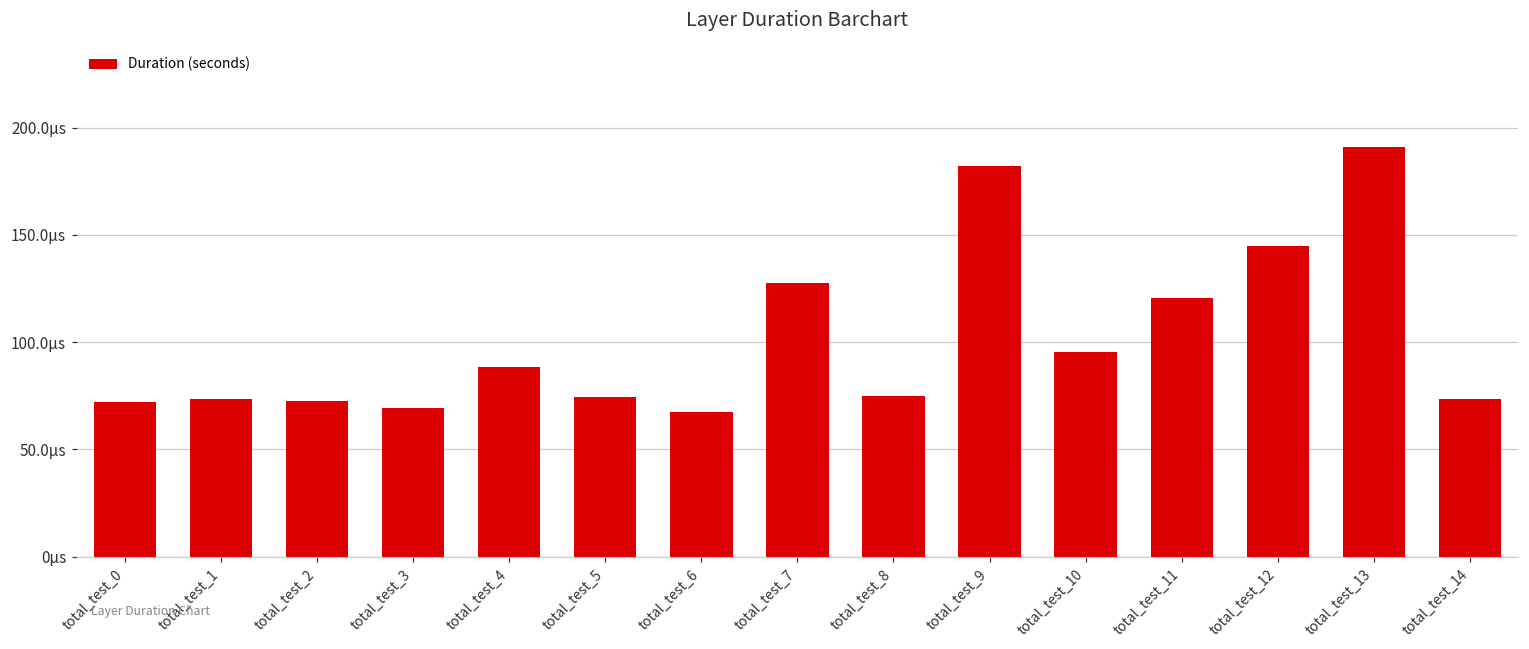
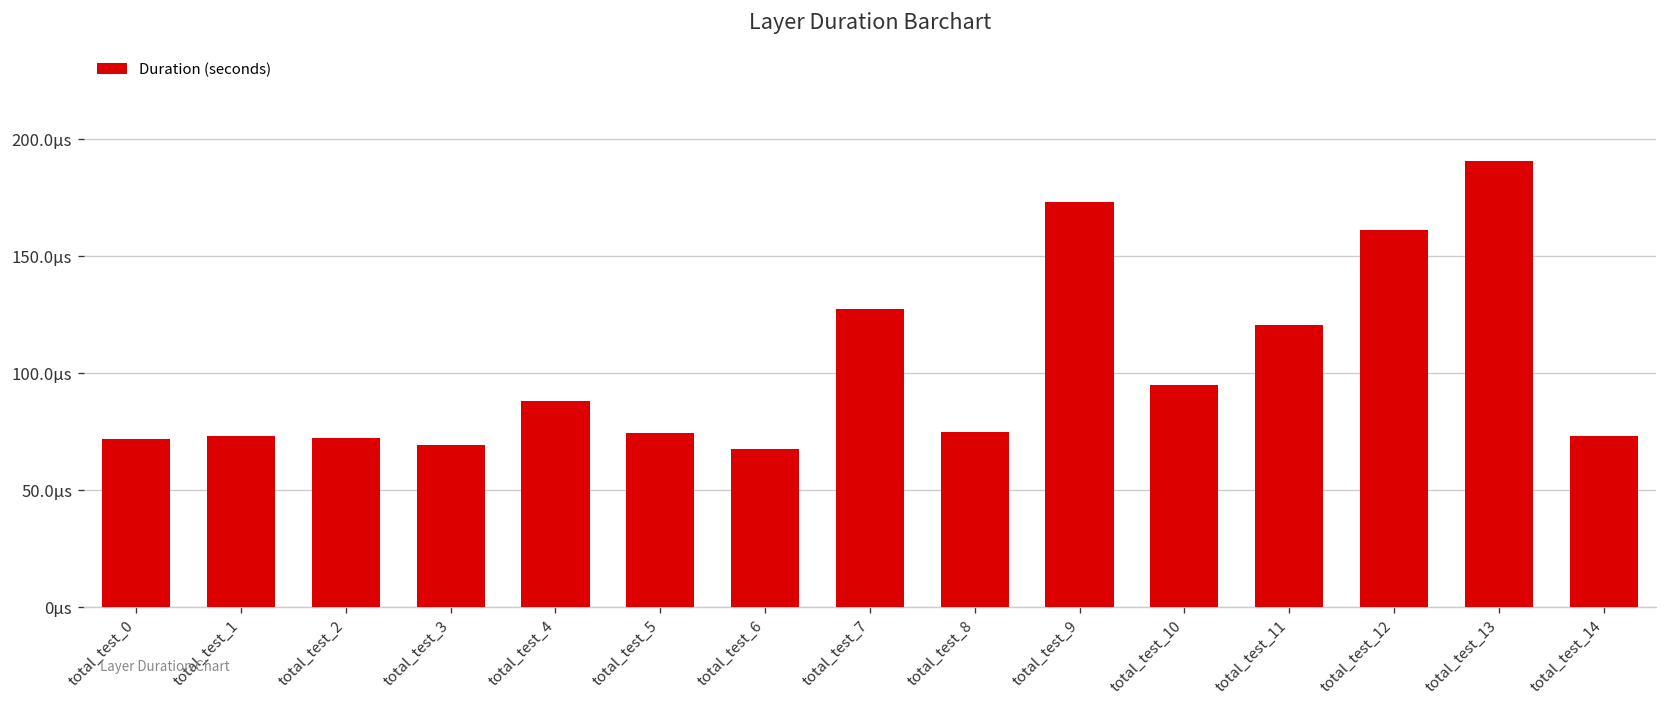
total_test_9: 182µs -> 173µs
total_test_12: 145µs -> 161µs
